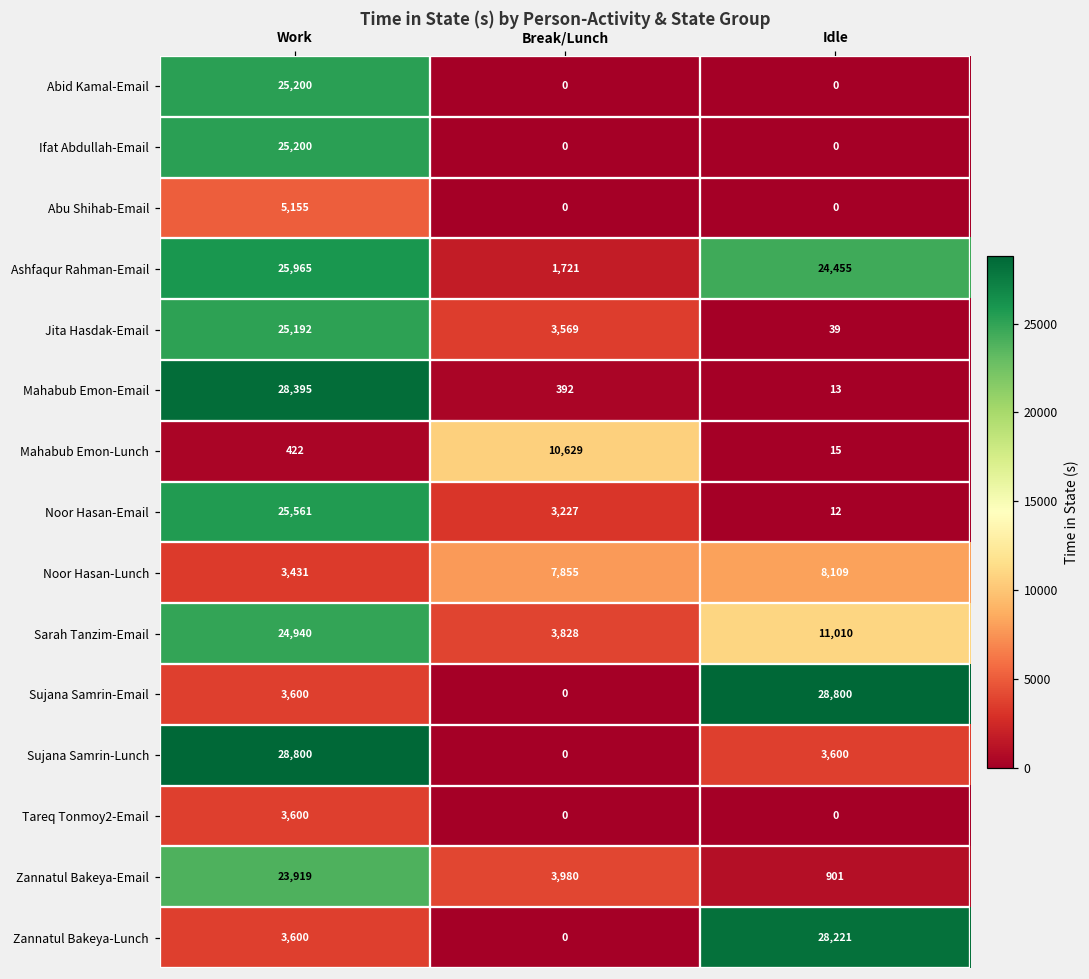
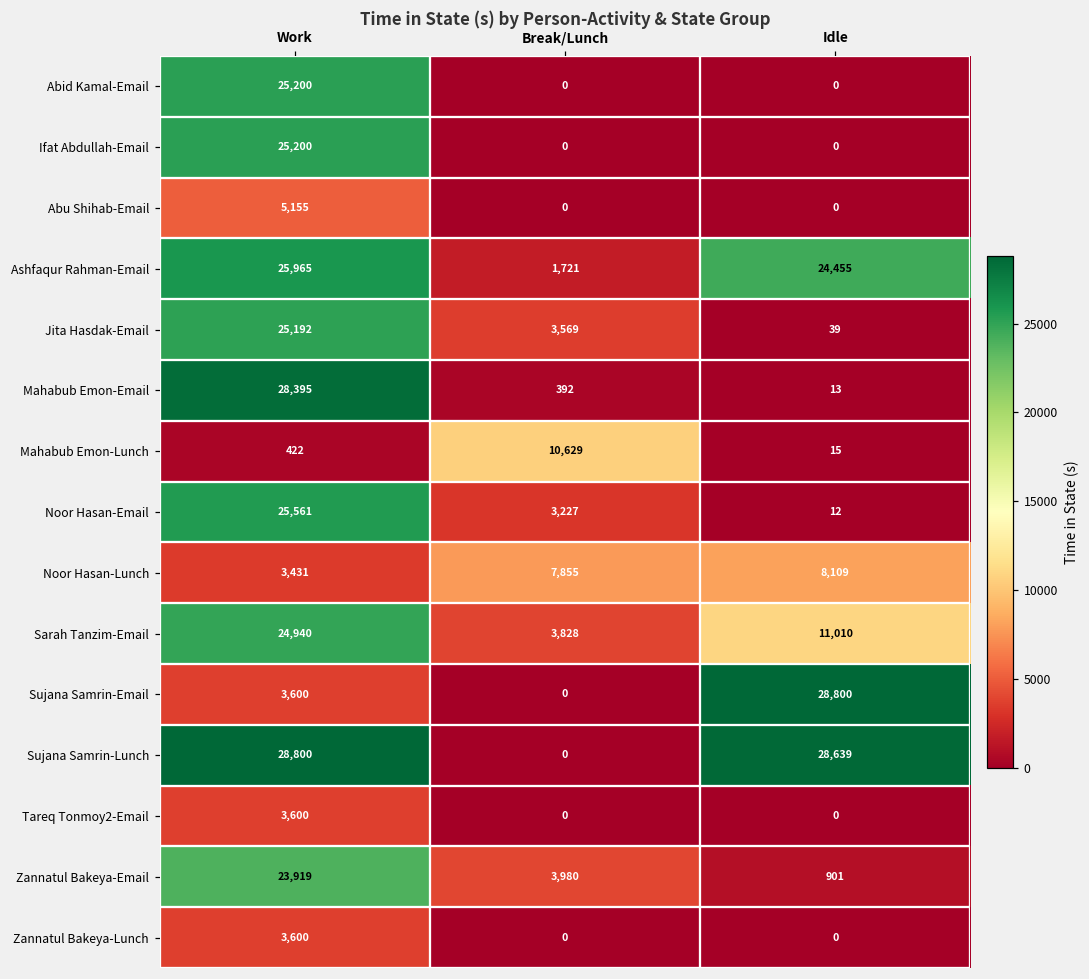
Sujana Samrin-Lunch, Idle: 3,600 -> 28,639
Zannatul Bakeya-Lunch, Idle: 28,221 -> 0
